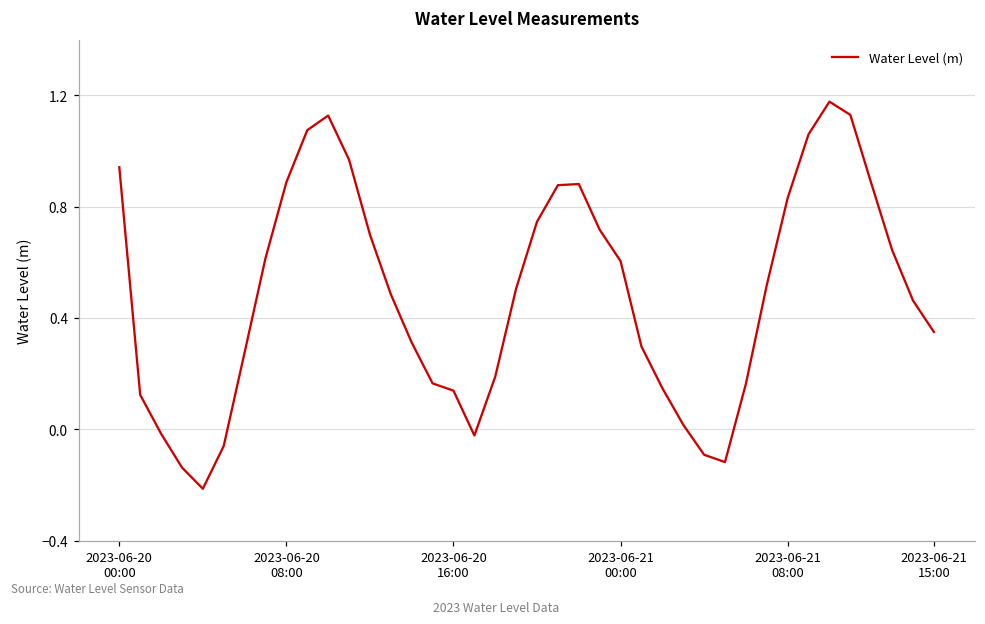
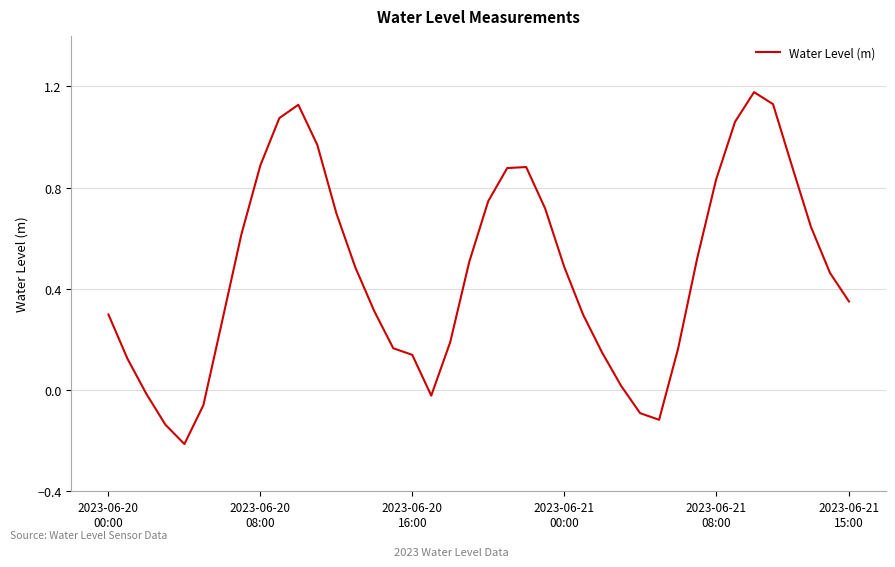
2023-06-20 00:00: 0.94 -> 0.30
2023-06-21 00:00: 0.60 -> 0.49
